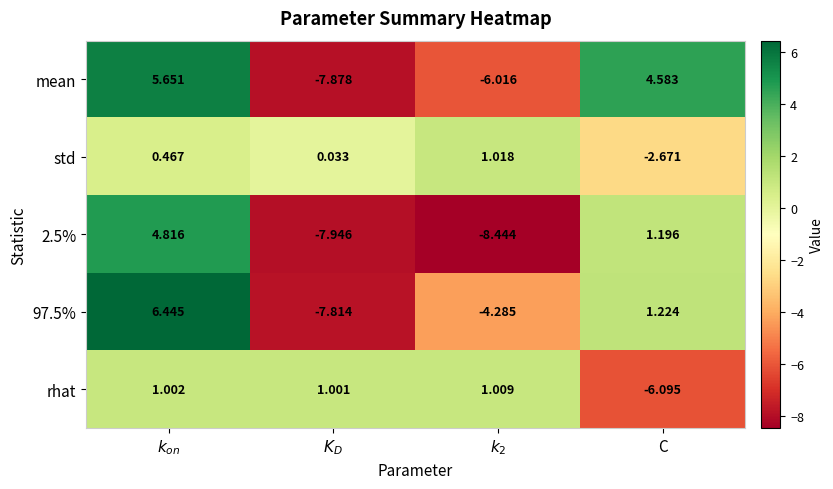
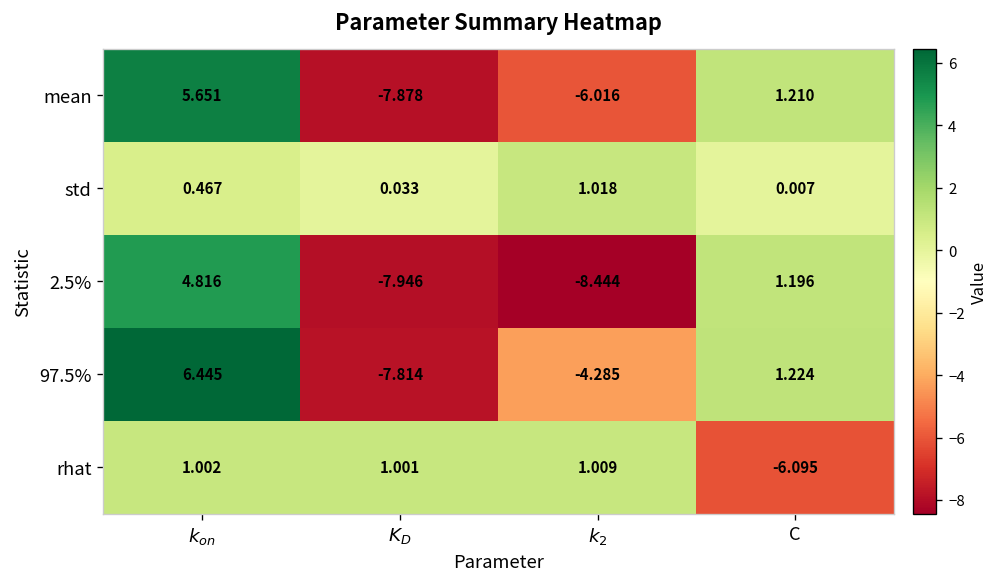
mean, C: 4.583 -> 1.210
std, C: -2.671 -> 0.007
